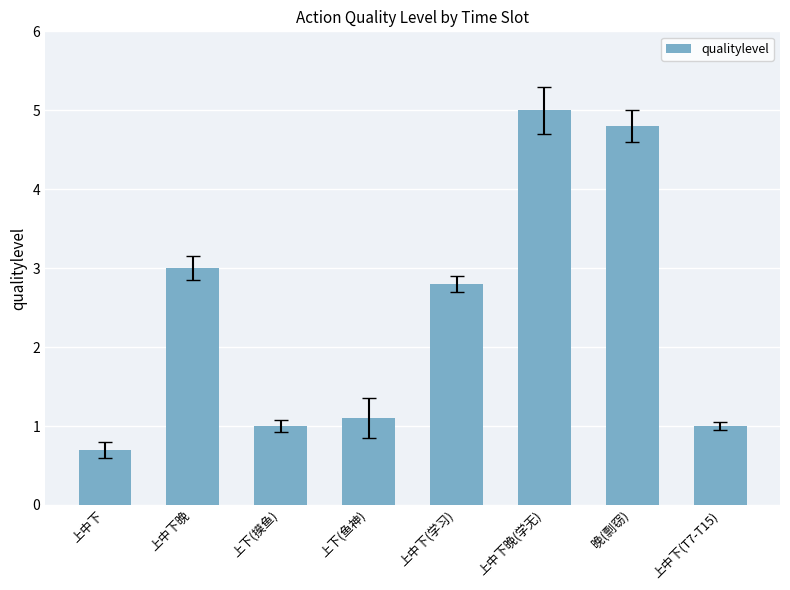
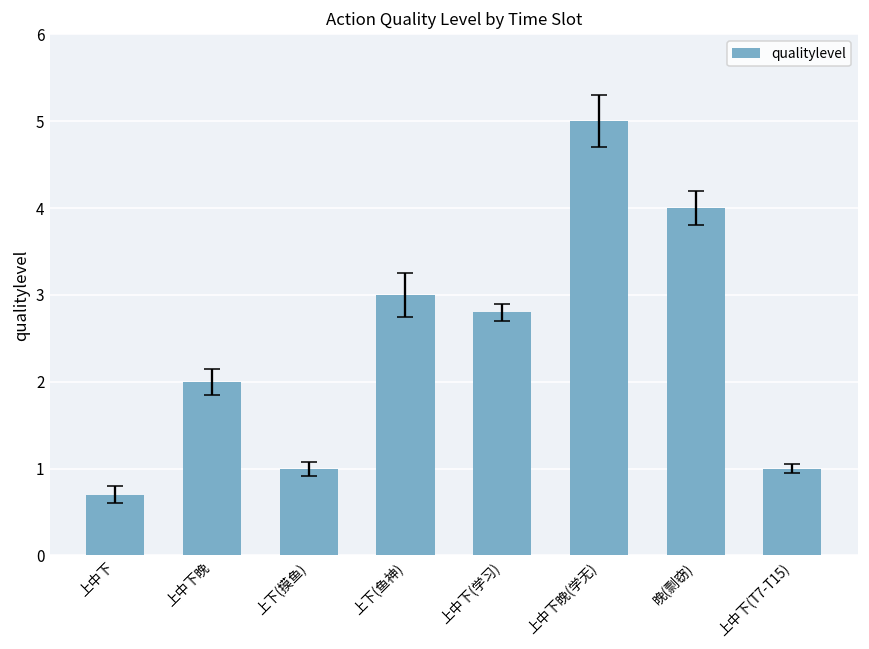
qualitylevel, 上中下晚: 3 -> 2
qualitylevel, 上下(鱼神): 1.1 -> 3.0
qualitylevel, 晚(剽窃): 4.8 -> 4.0
